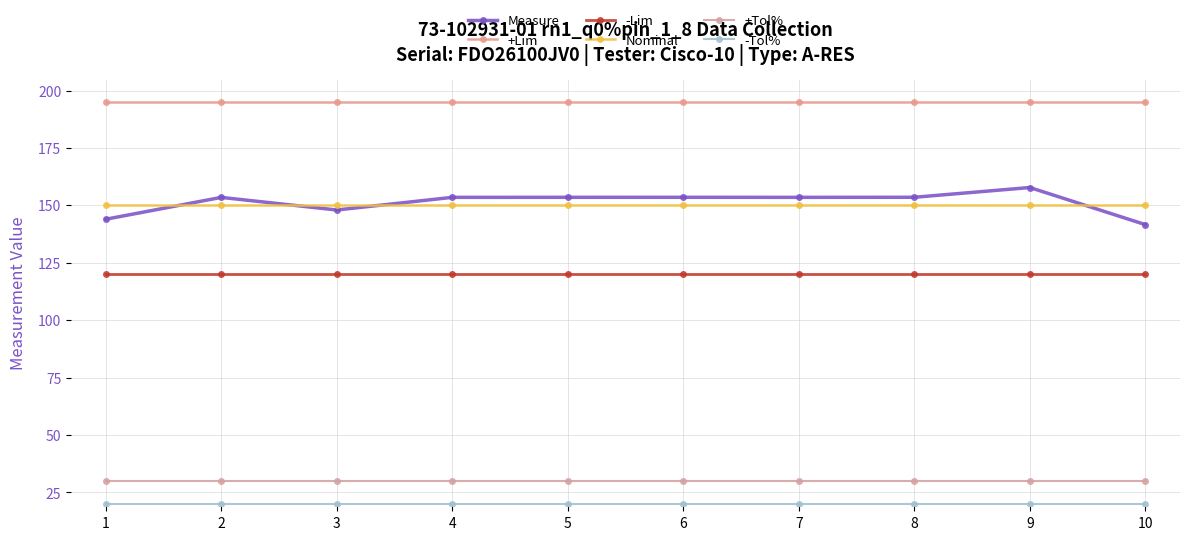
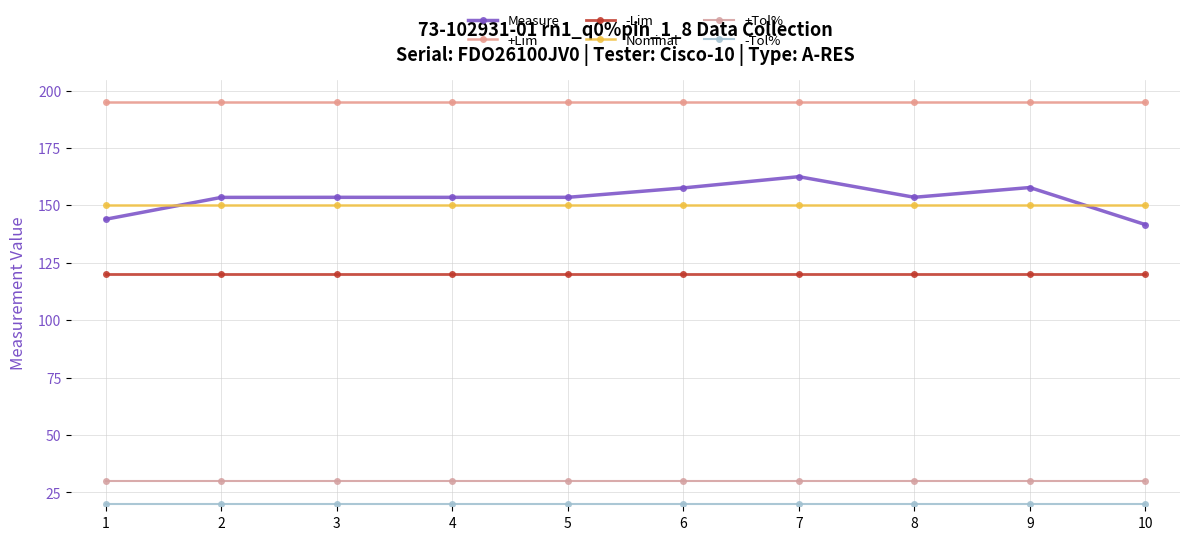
Measure, 3: 148 -> 154
Measure, 6: 154 -> 158
Measure, 7: 154 -> 163
